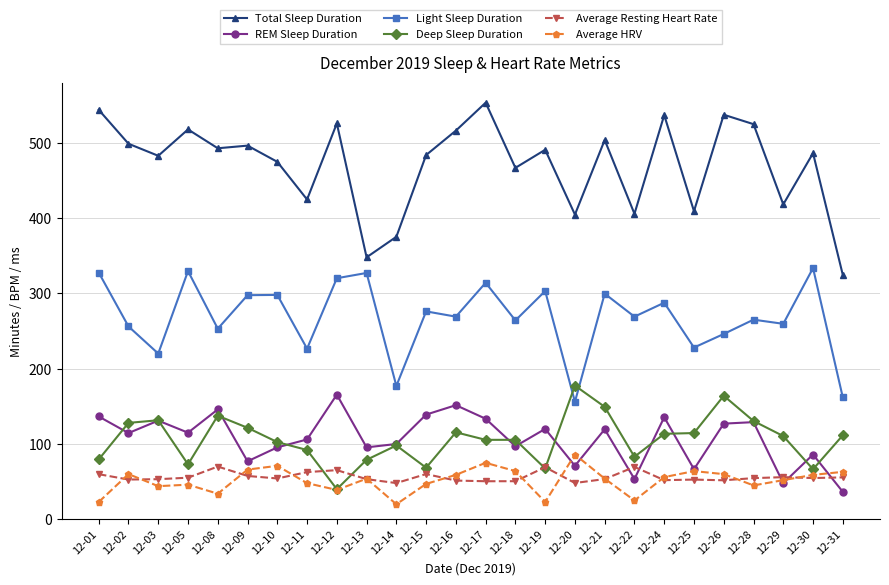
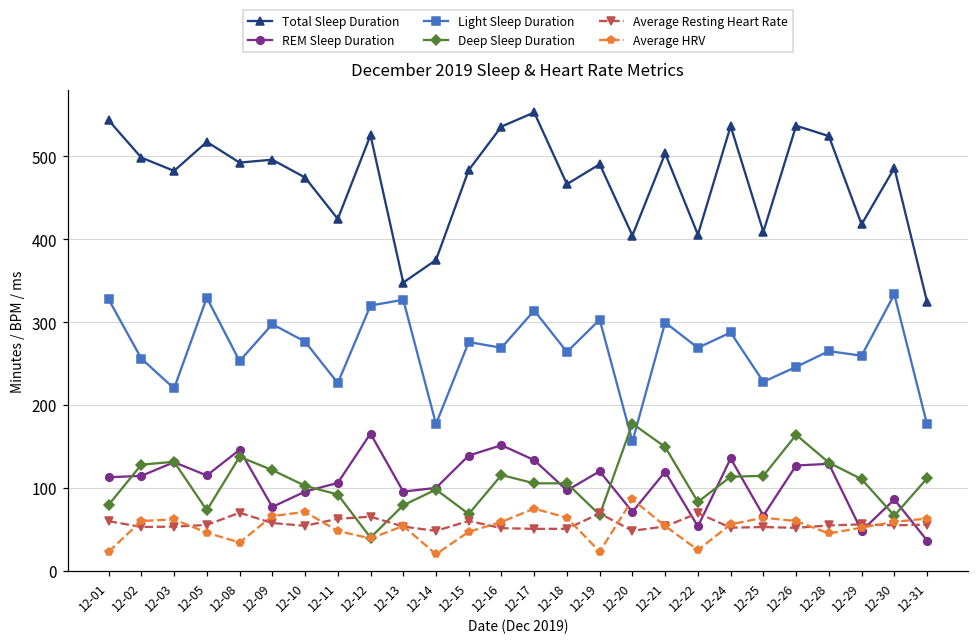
REM Sleep Duration, 12-01: 140 -> 110
Average HRV, 12-03: 40 -> 60
Light Sleep Duration, 12-10: 300 -> 280
Total Sleep Duration, 12-16: 520 -> 540
Light Sleep Duration, 12-31: 160 -> 180
